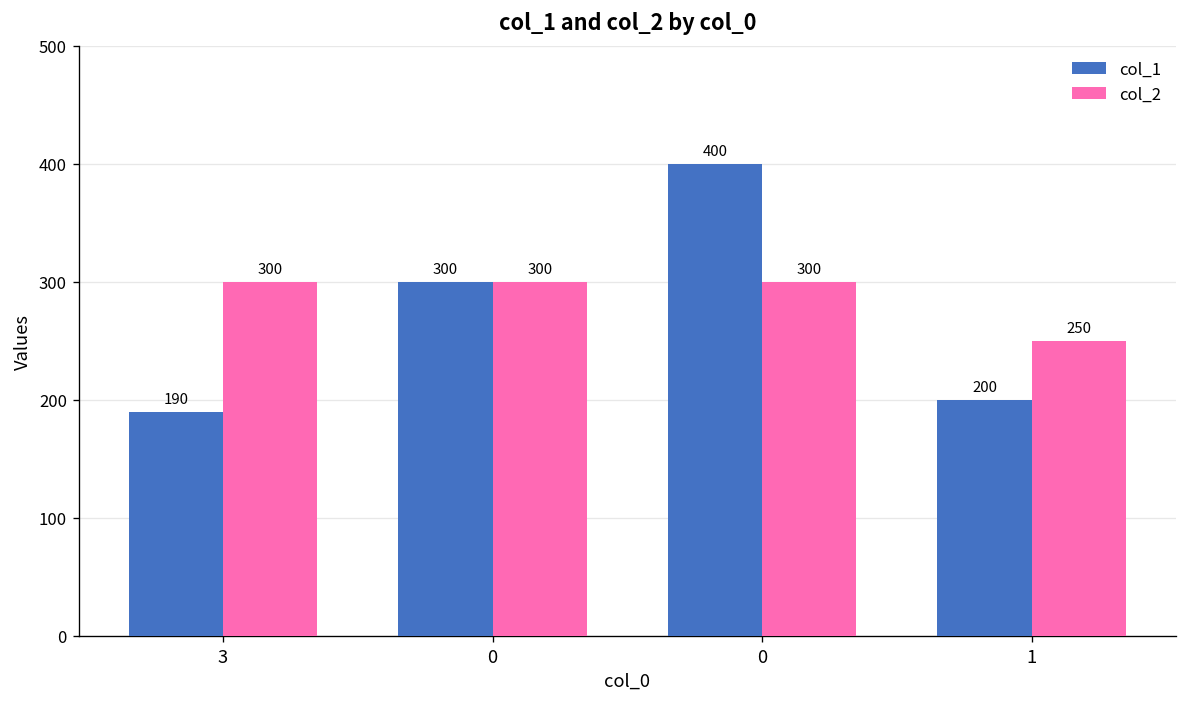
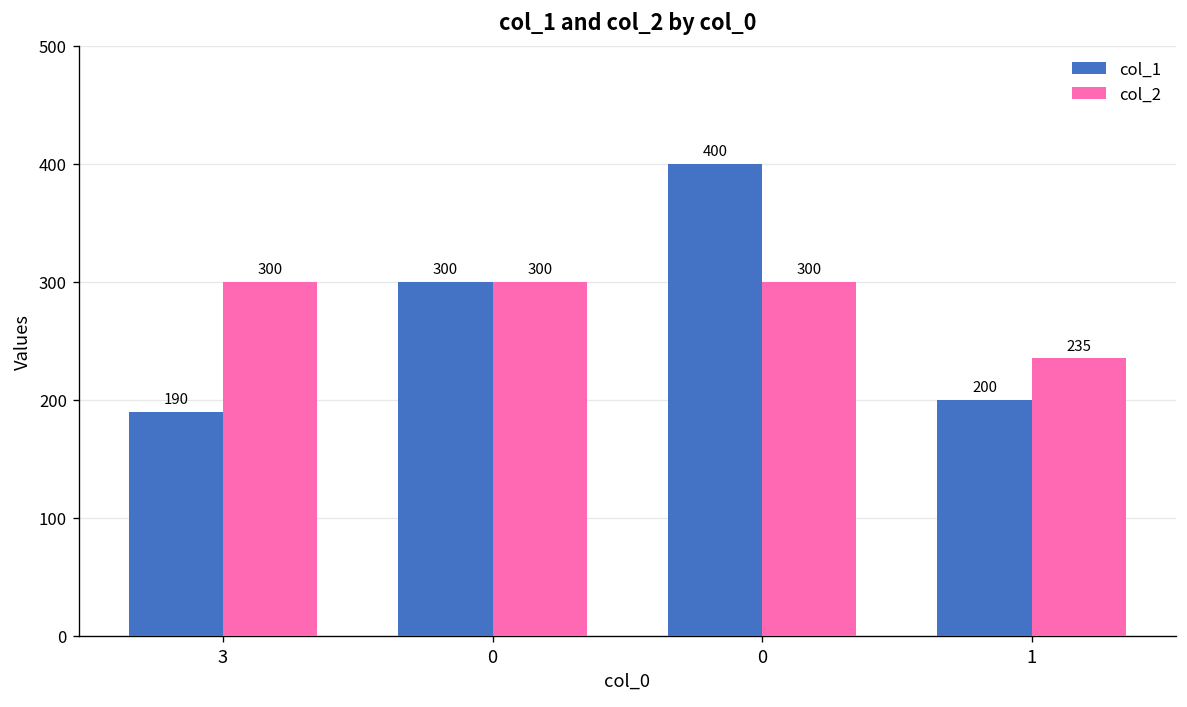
col_2, 1: 250 -> 235
